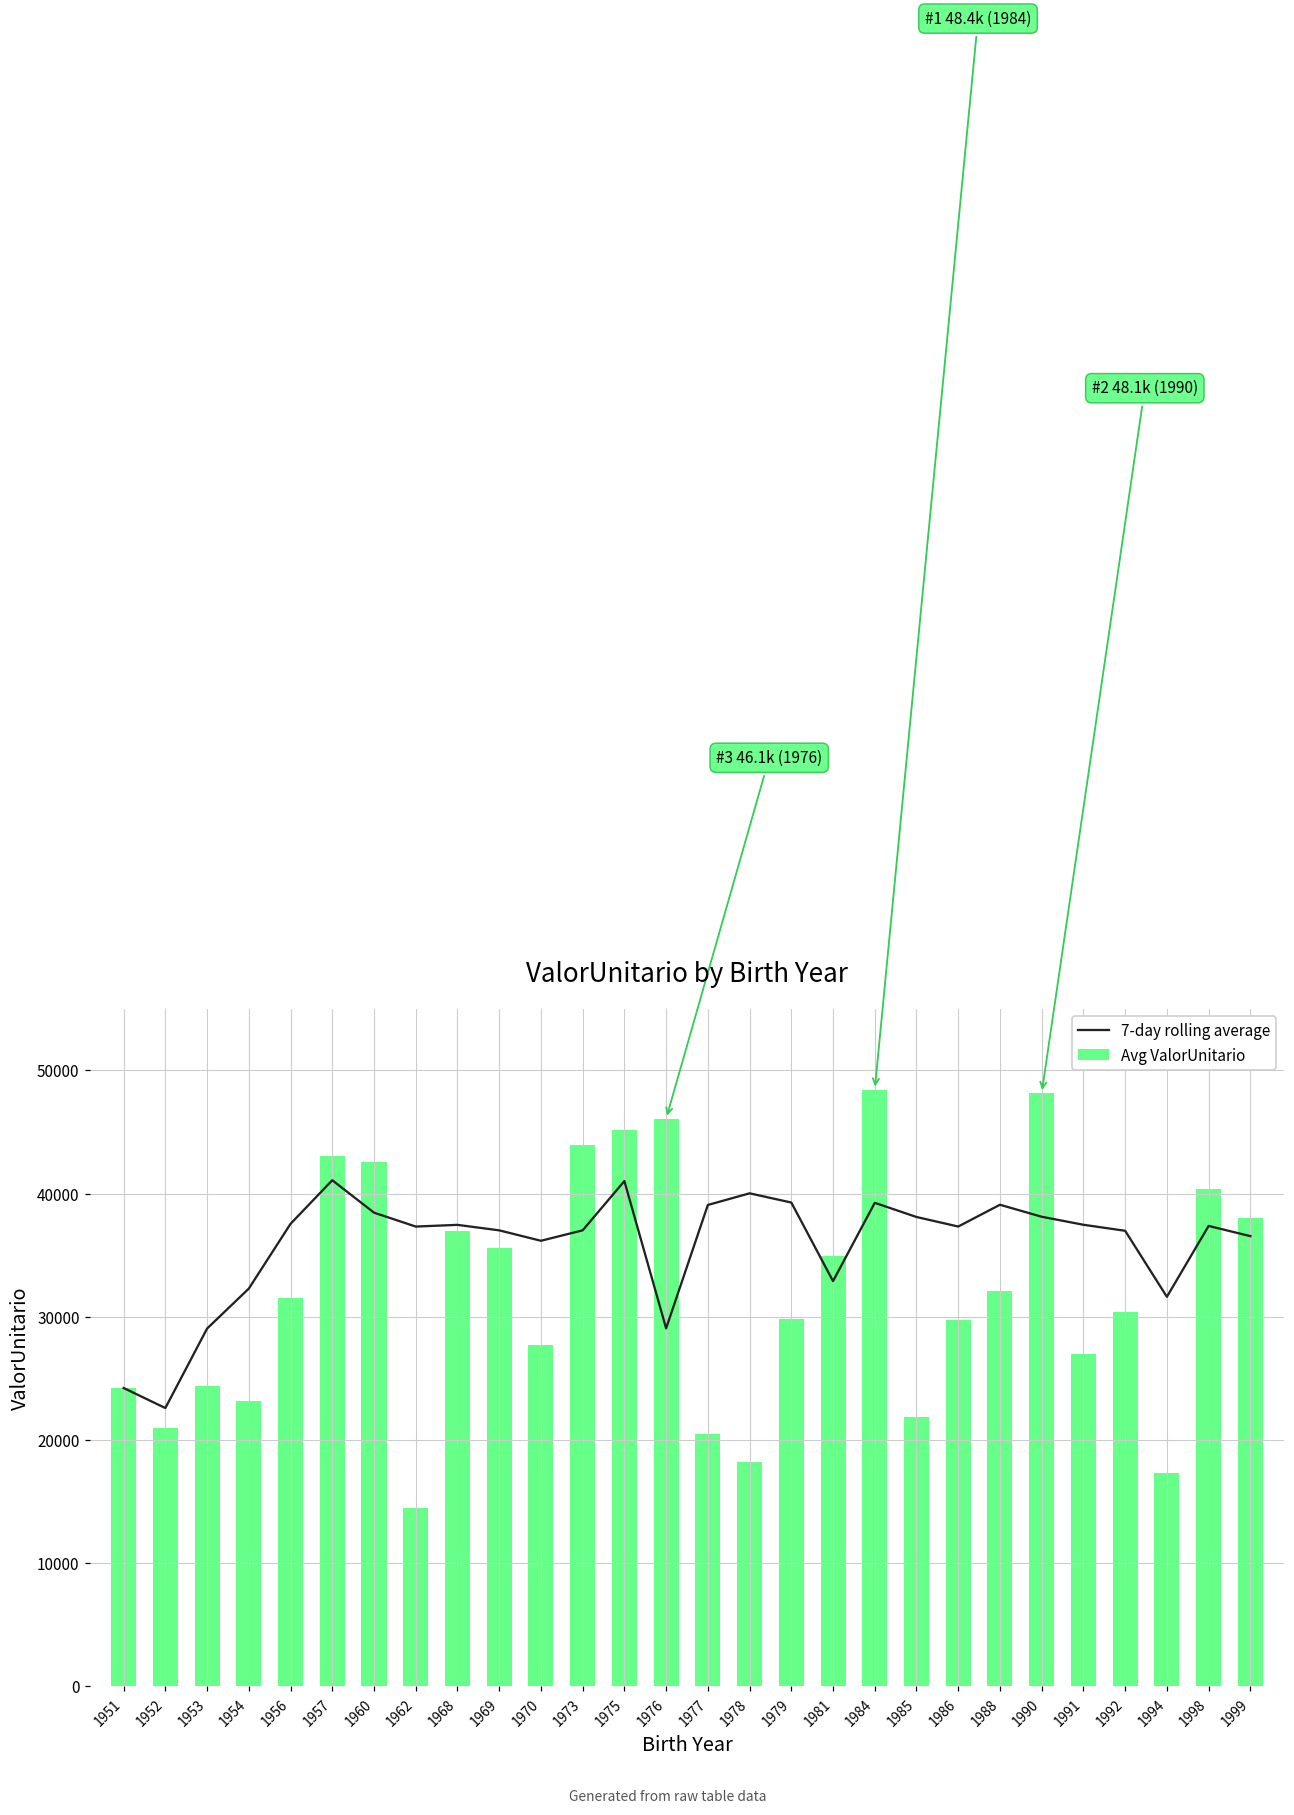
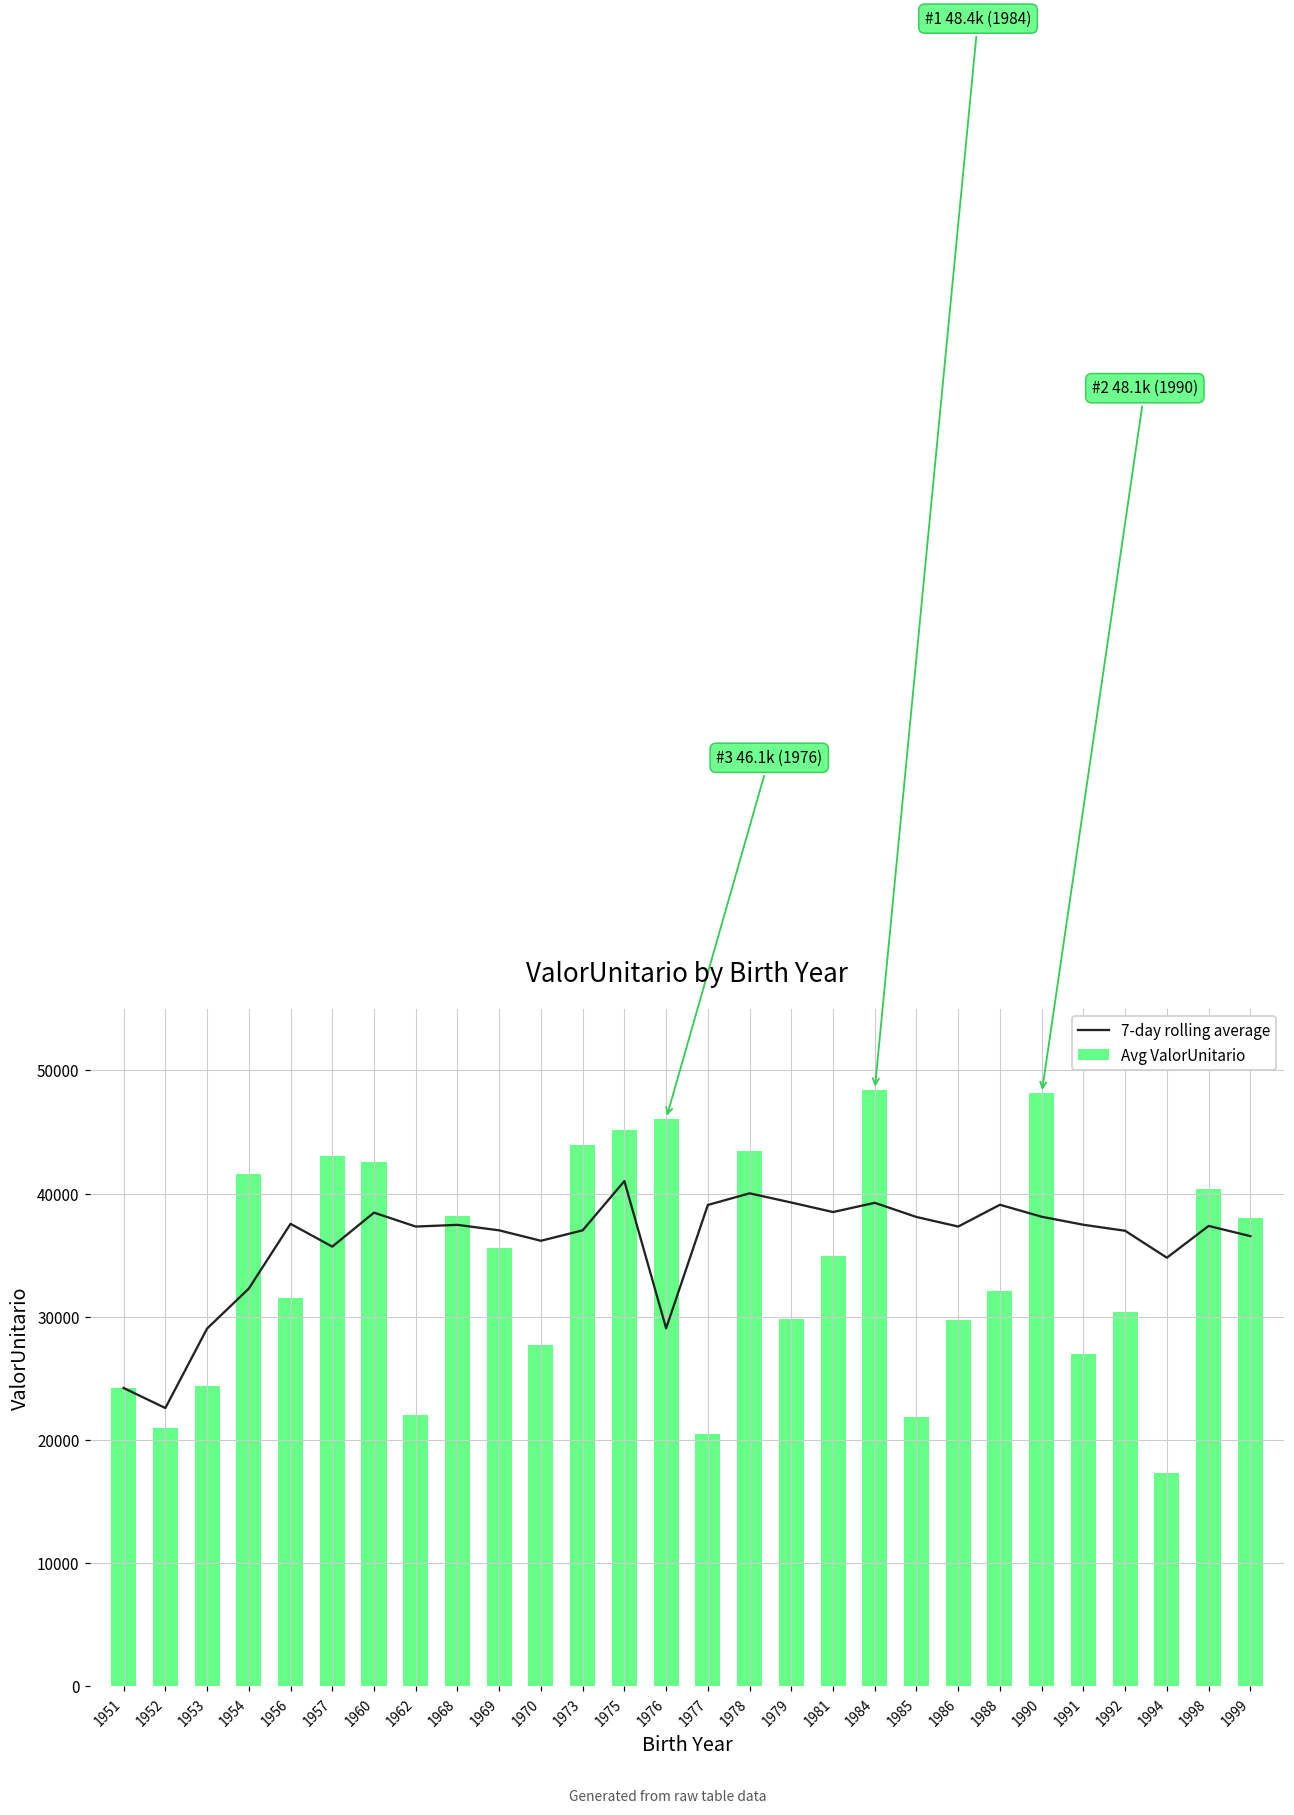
Avg ValorUnitario, 1954: 23200 -> 41600
7-day rolling average, 1957: 41100 -> 35700
Avg ValorUnitario, 1962: 14500 -> 22000
Avg ValorUnitario, 1968: 37000 -> 38200
Avg ValorUnitario, 1978: 18200 -> 43400
7-day rolling average, 1981: 32900 -> 38500
7-day rolling average, 1994: 31600 -> 34800
